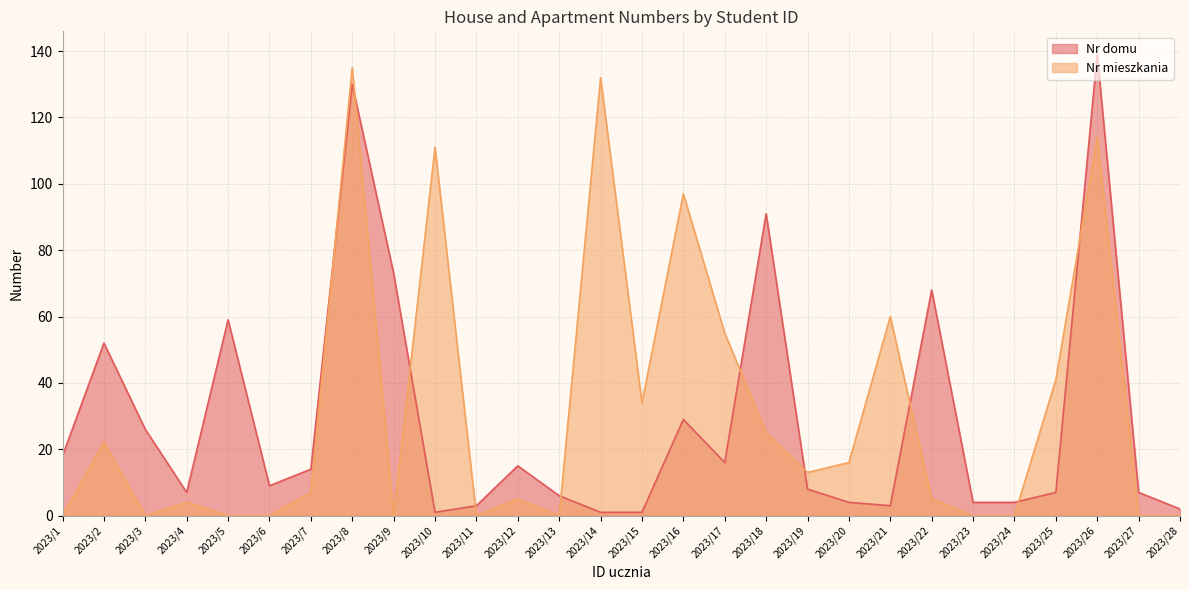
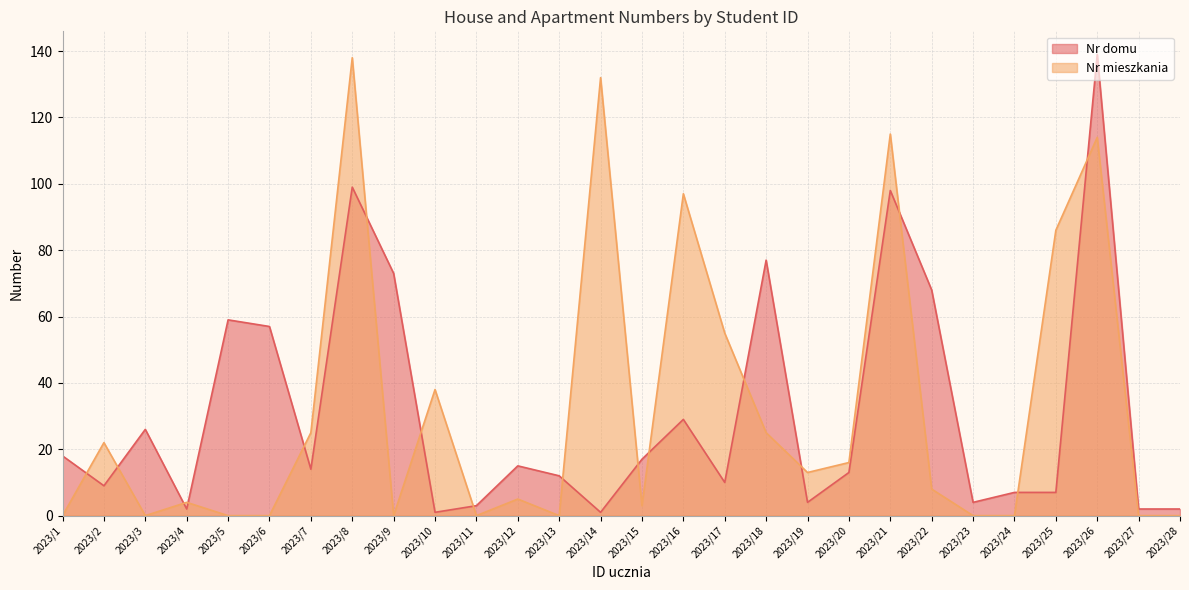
Nr domu, 2023/2: 52 -> 9
Nr domu, 2023/4: 7 -> 2
Nr domu, 2023/6: 9 -> 57
Nr mieszkania, 2023/7: 7 -> 25
Nr domu, 2023/8: 130 -> 99
Nr mieszkania, 2023/8: 135 -> 138
Nr mieszkania, 2023/10: 111 -> 38
Nr domu, 2023/13: 6 -> 12
Nr domu, 2023/15: 1 -> 17
Nr mieszkania, 2023/15: 34 -> 3
Nr domu, 2023/17: 16 -> 10
Nr domu, 2023/18: 91 -> 77
Nr domu, 2023/19: 8 -> 4
Nr domu, 2023/20: 4 -> 13
Nr domu, 2023/21: 3 -> 98
Nr mieszkania, 2023/21: 60 -> 115
Nr mieszkania, 2023/22: 5 -> 8
Nr domu, 2023/24: 4 -> 7
Nr mieszkania, 2023/25: 41 -> 86
Nr domu, 2023/27: 7 -> 2
